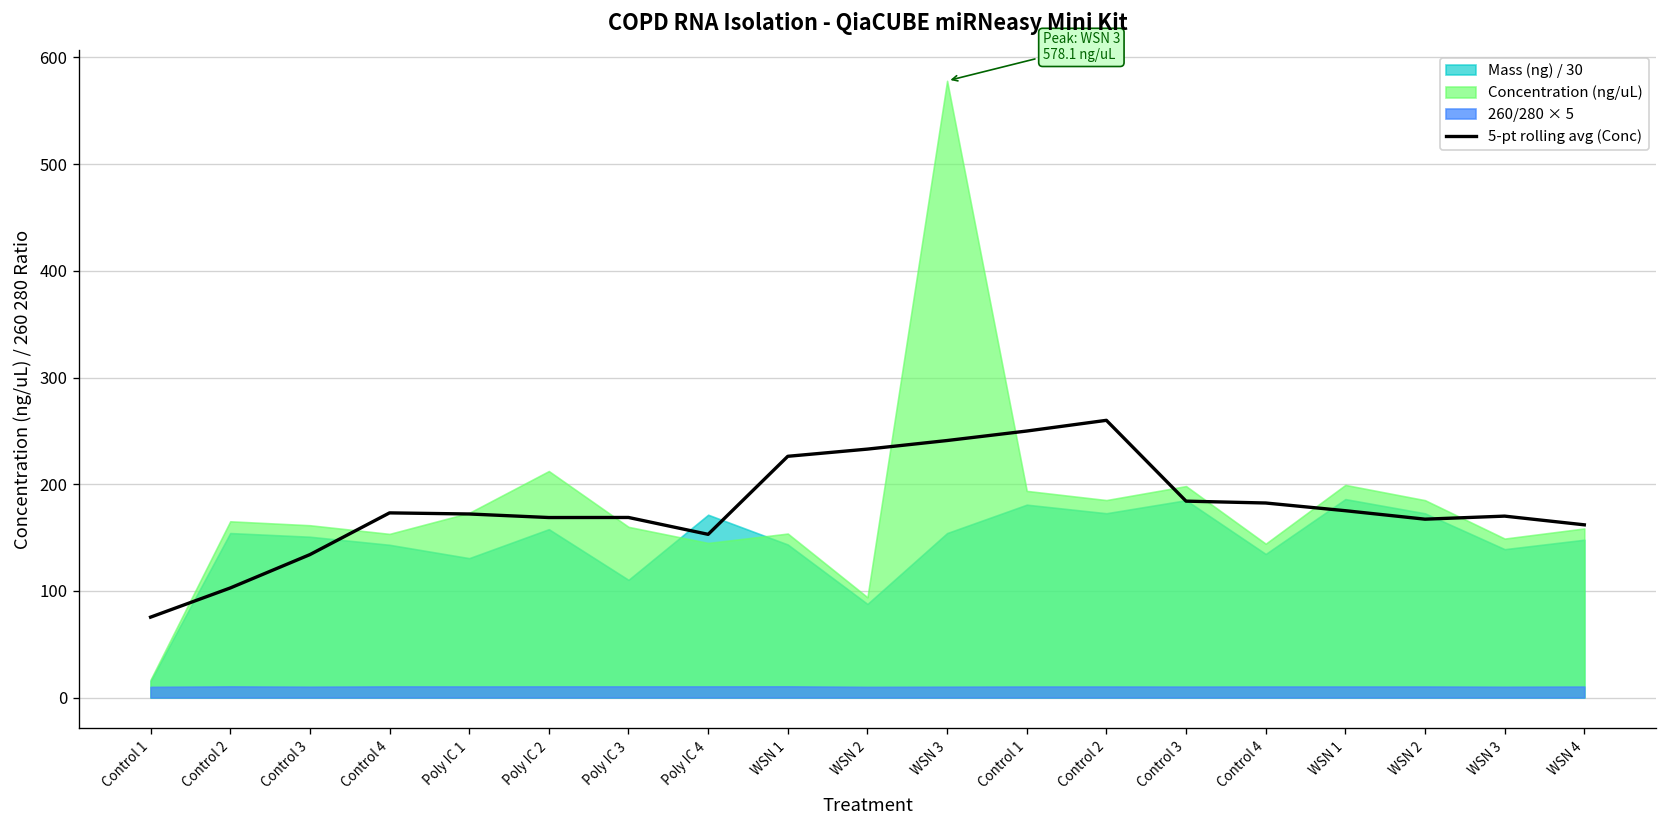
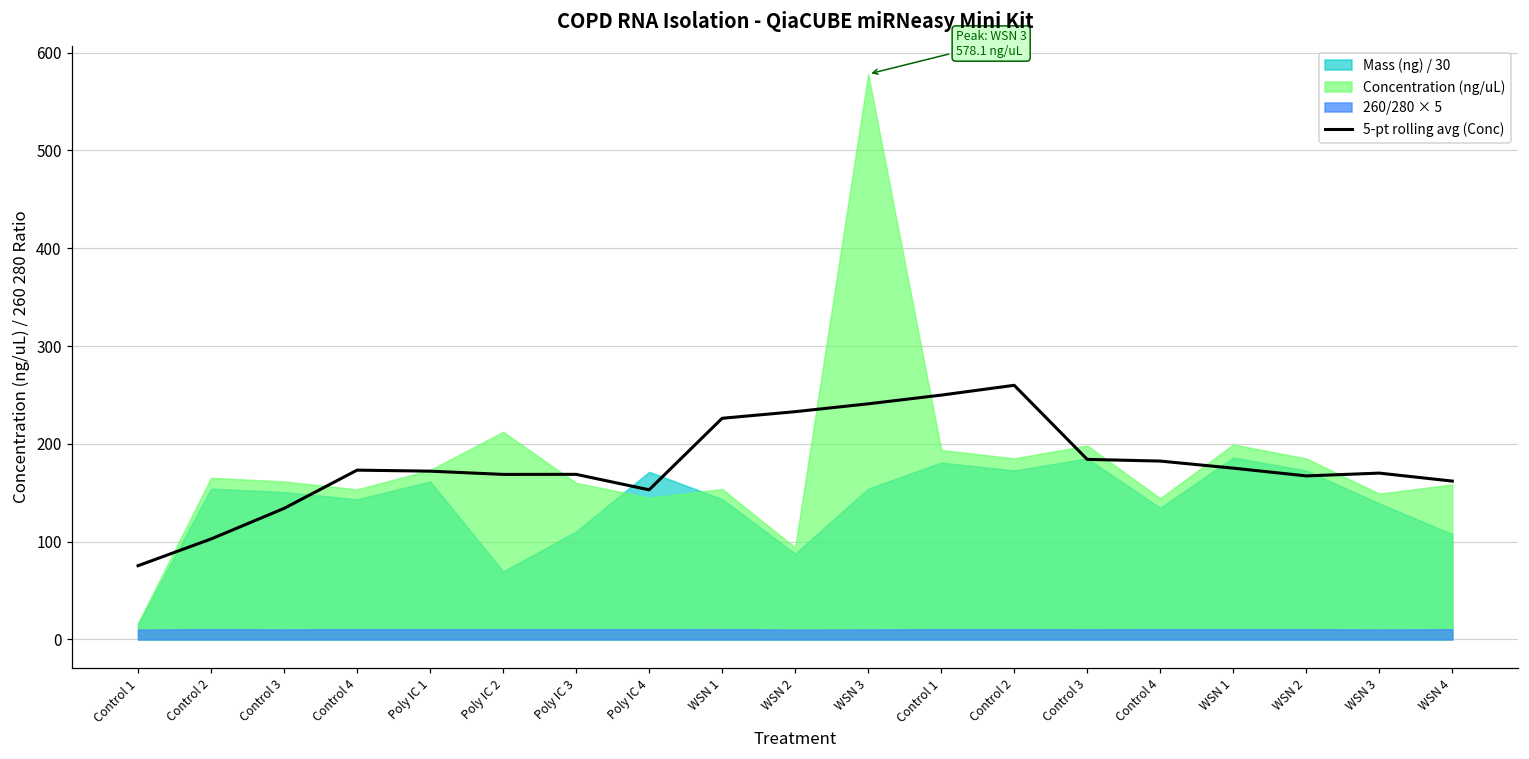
Mass (ng) / 30, Poly IC 1: 130 -> 160
Mass (ng) / 30, Poly IC 2: 160 -> 70
Mass (ng) / 30, WSN 4: 150 -> 110
